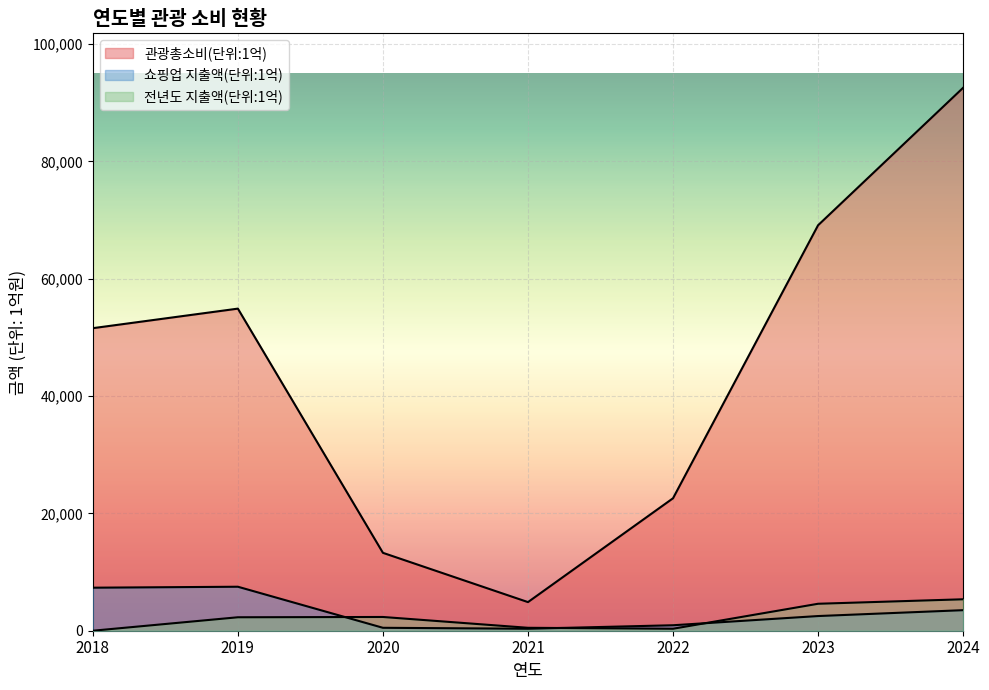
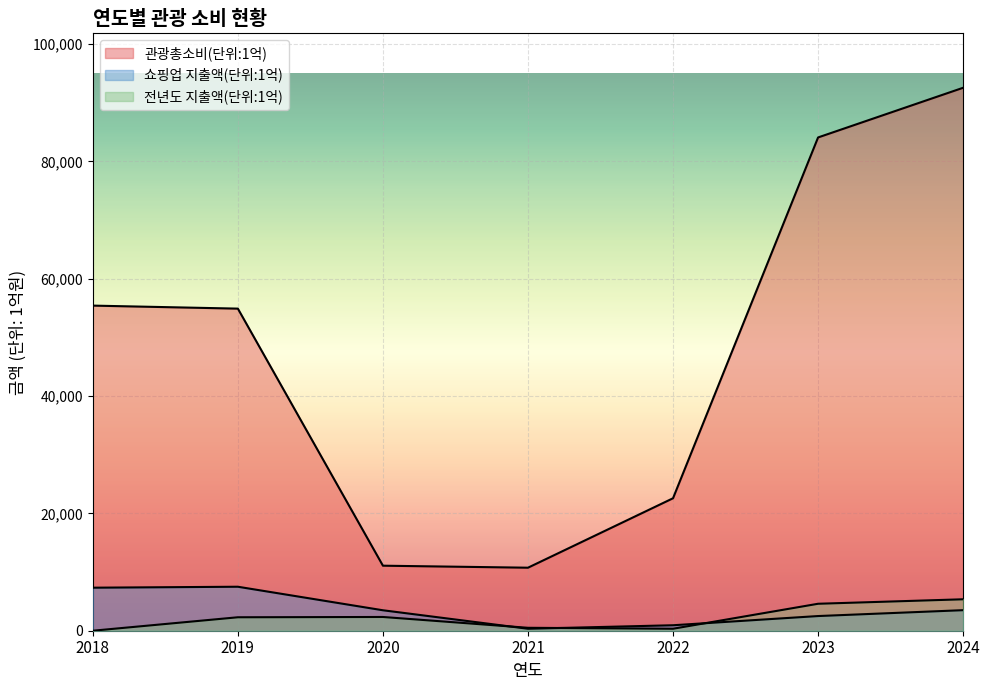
관광총소비(단위:1억), 2018: 52,000 -> 55,000
관광총소비(단위:1억), 2020: 13,000 -> 11,000
쇼핑업 지출액(단위:1억), 2020: 0 -> 3,000
관광총소비(단위:1억), 2021: 5,000 -> 11,000
관광총소비(단위:1억), 2023: 69,000 -> 84,000
